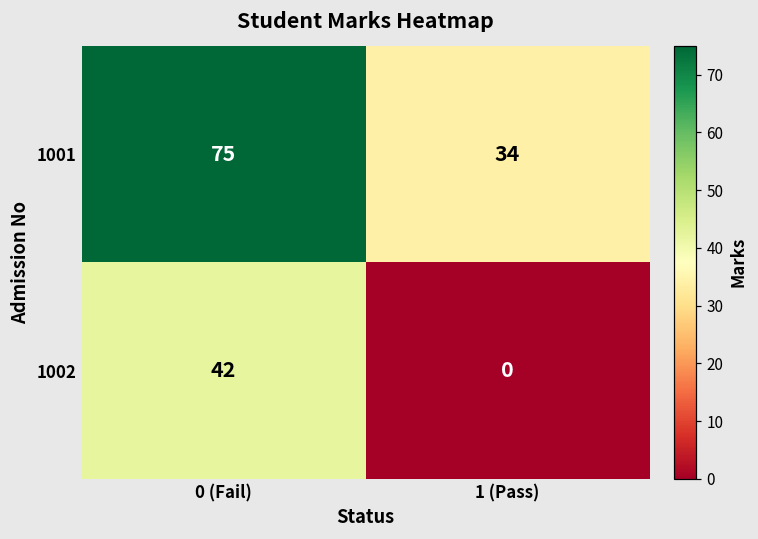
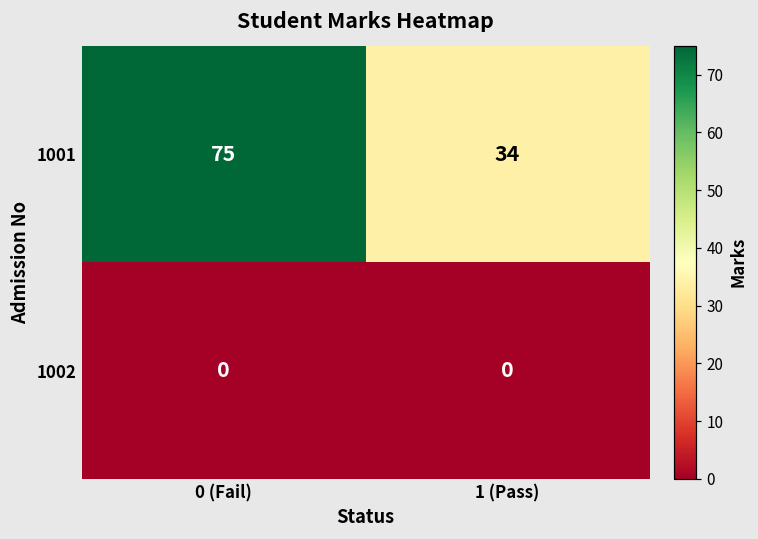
1002, 0 (Fail): 42 -> 0
